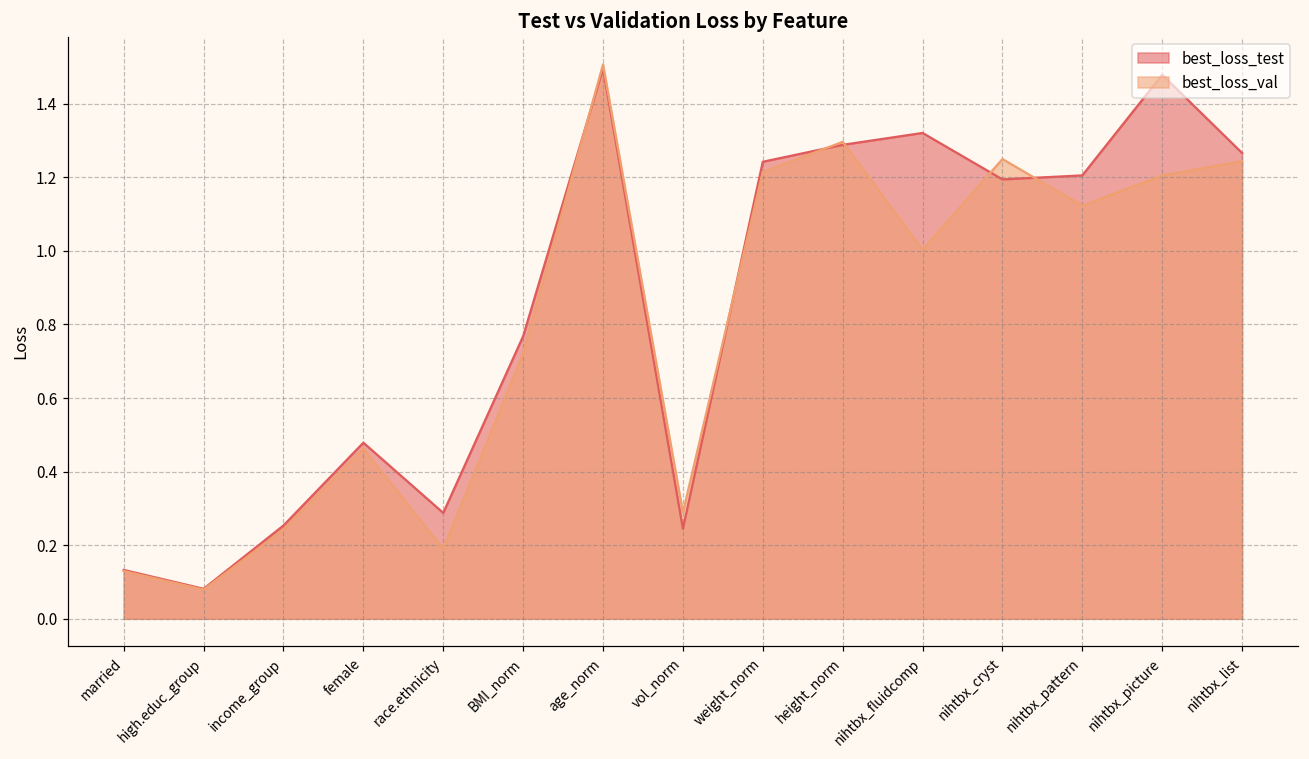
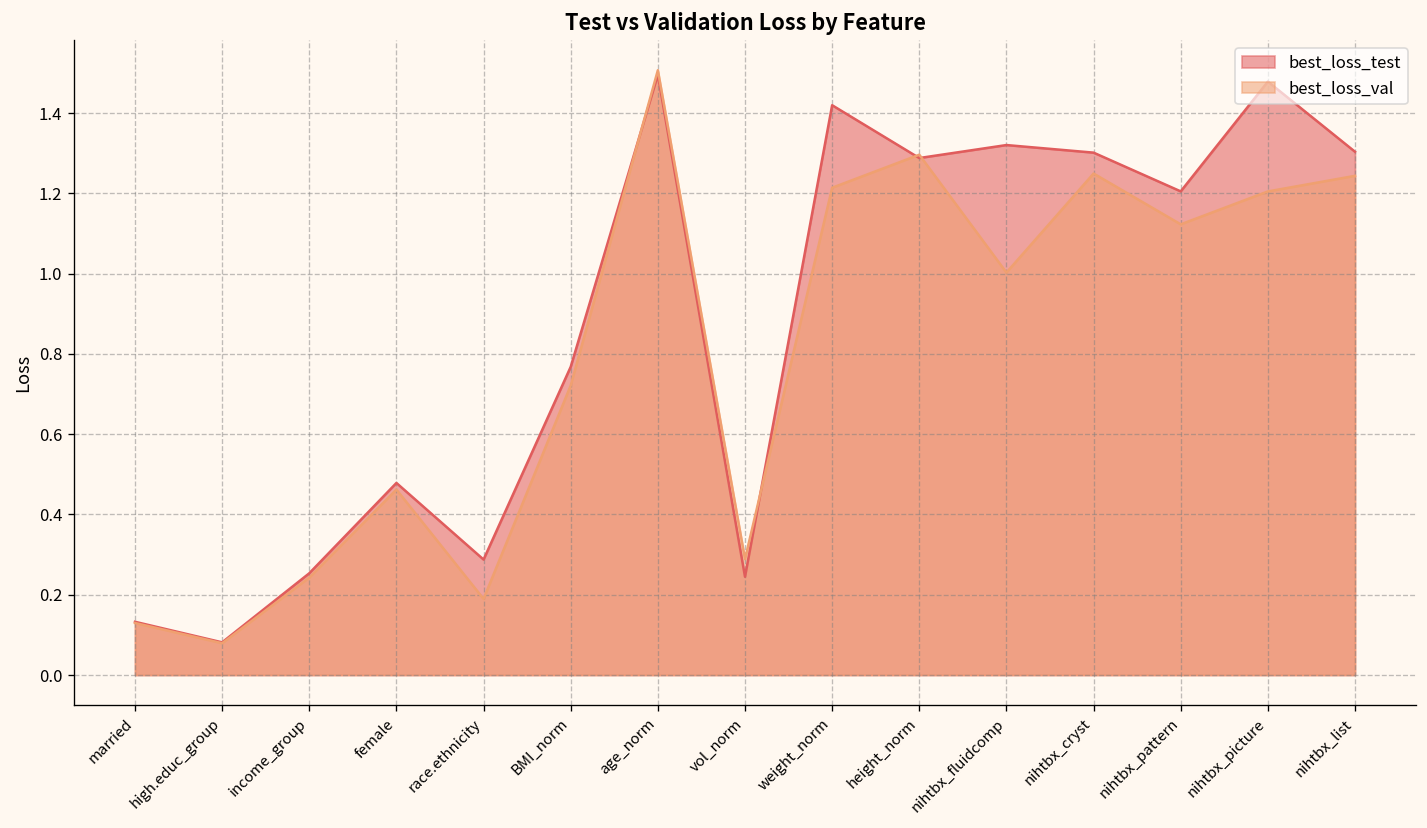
best_loss_test, weight_norm: 1.24 -> 1.42
best_loss_test, nihtbx_cryst: 1.19 -> 1.30
best_loss_test, nihtbx_list: 1.27 -> 1.30
